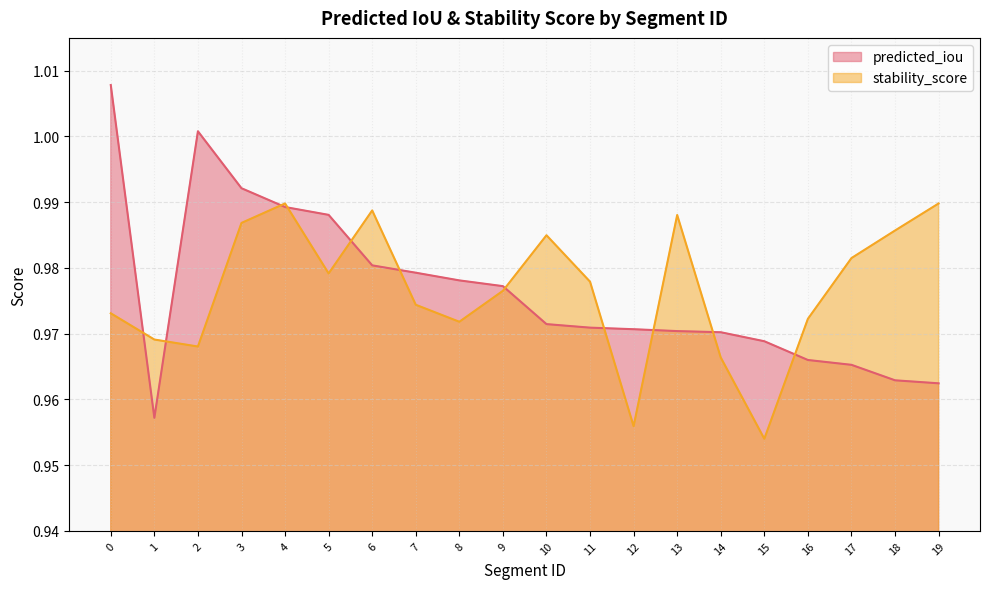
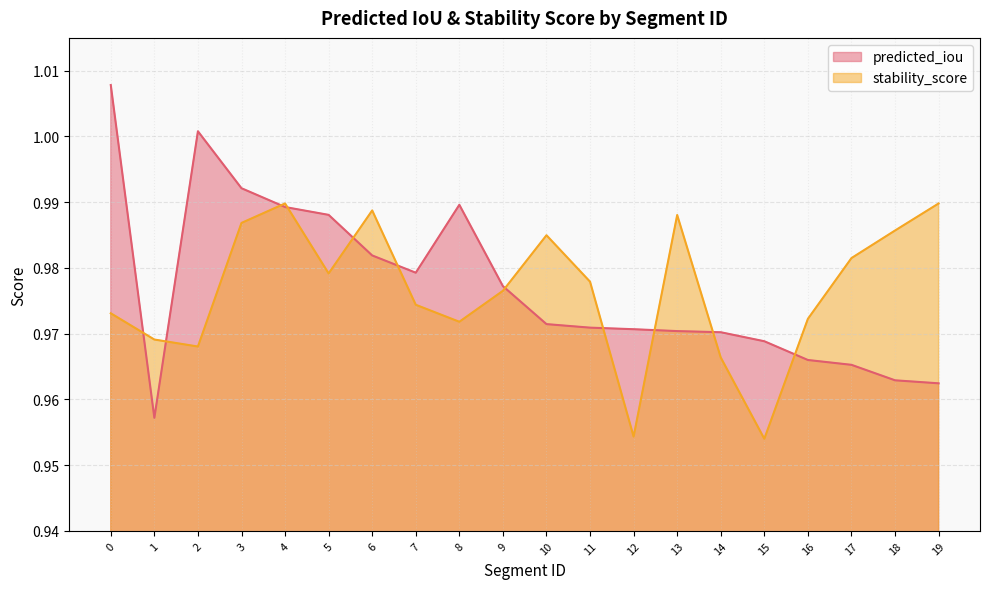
predicted_iou, 6: 0.980 -> 0.982
predicted_iou, 8: 0.978 -> 0.990
stability_score, 12: 0.956 -> 0.954
